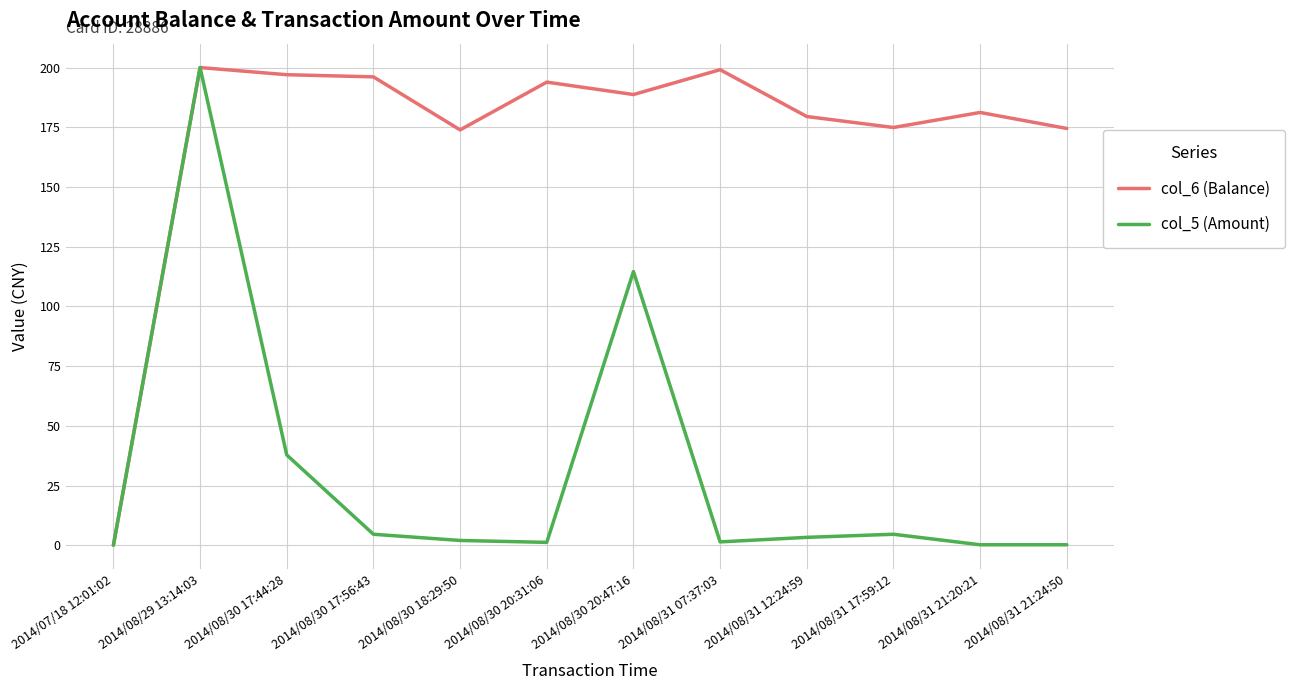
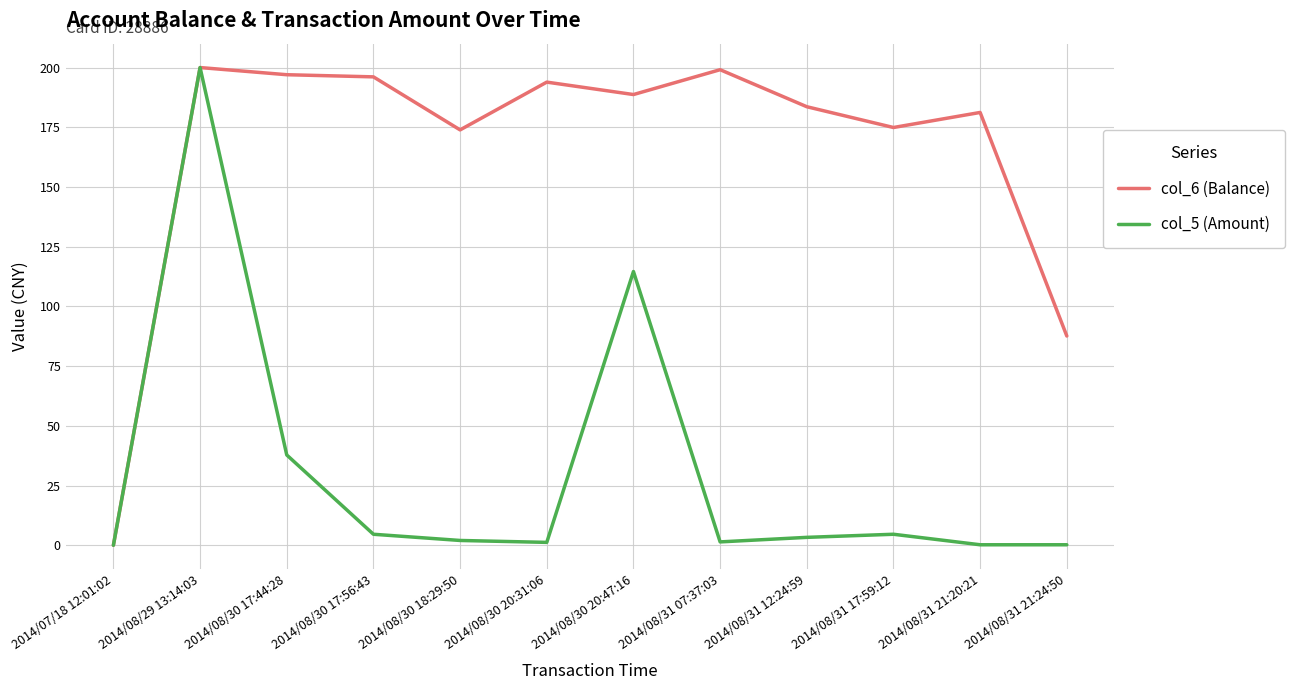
col_6 (Balance), 2014/08/31 12:24:59: 180 -> 184
col_6 (Balance), 2014/08/31 21:24:50: 175 -> 88
